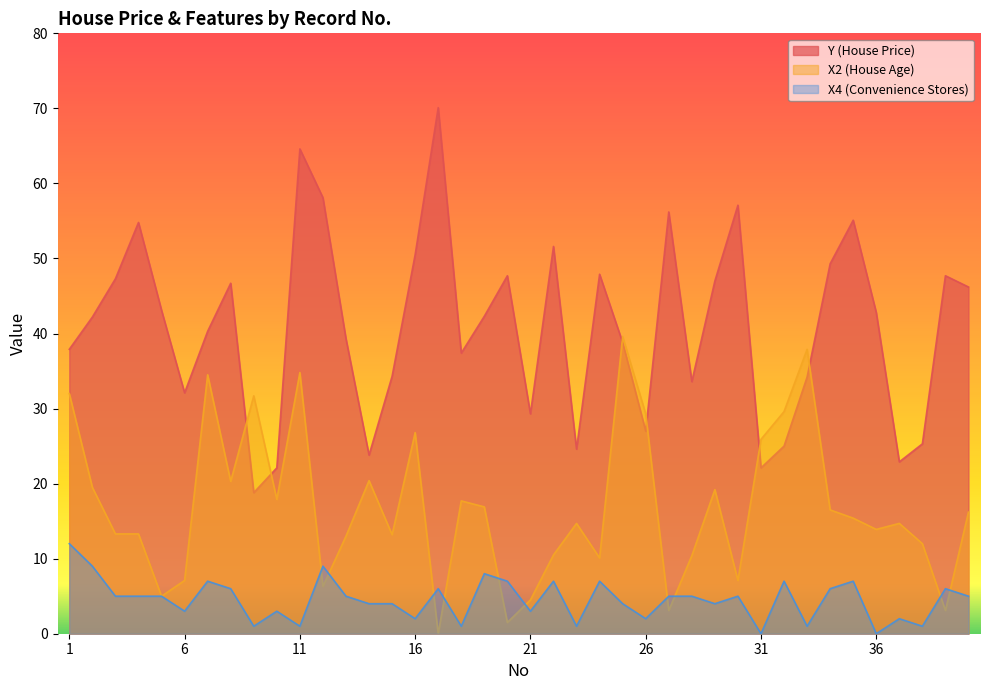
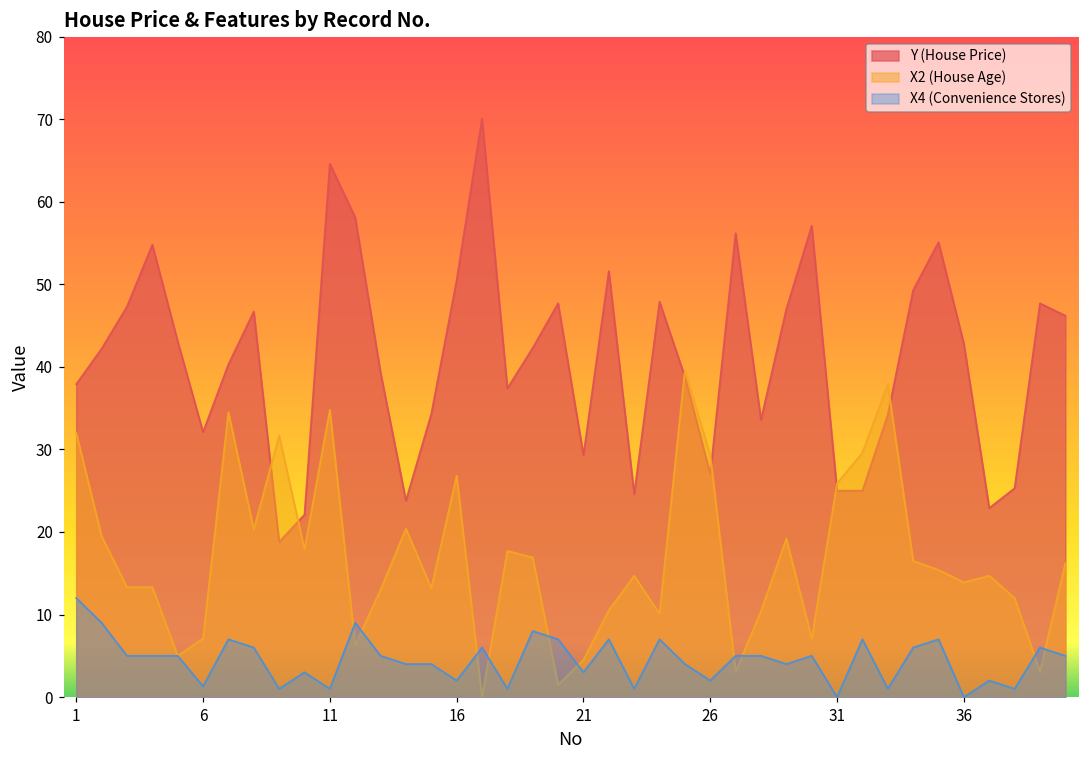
X4 (Convenience Stores), 6: 3 -> 1
Y (House Price), 31: 22 -> 25
